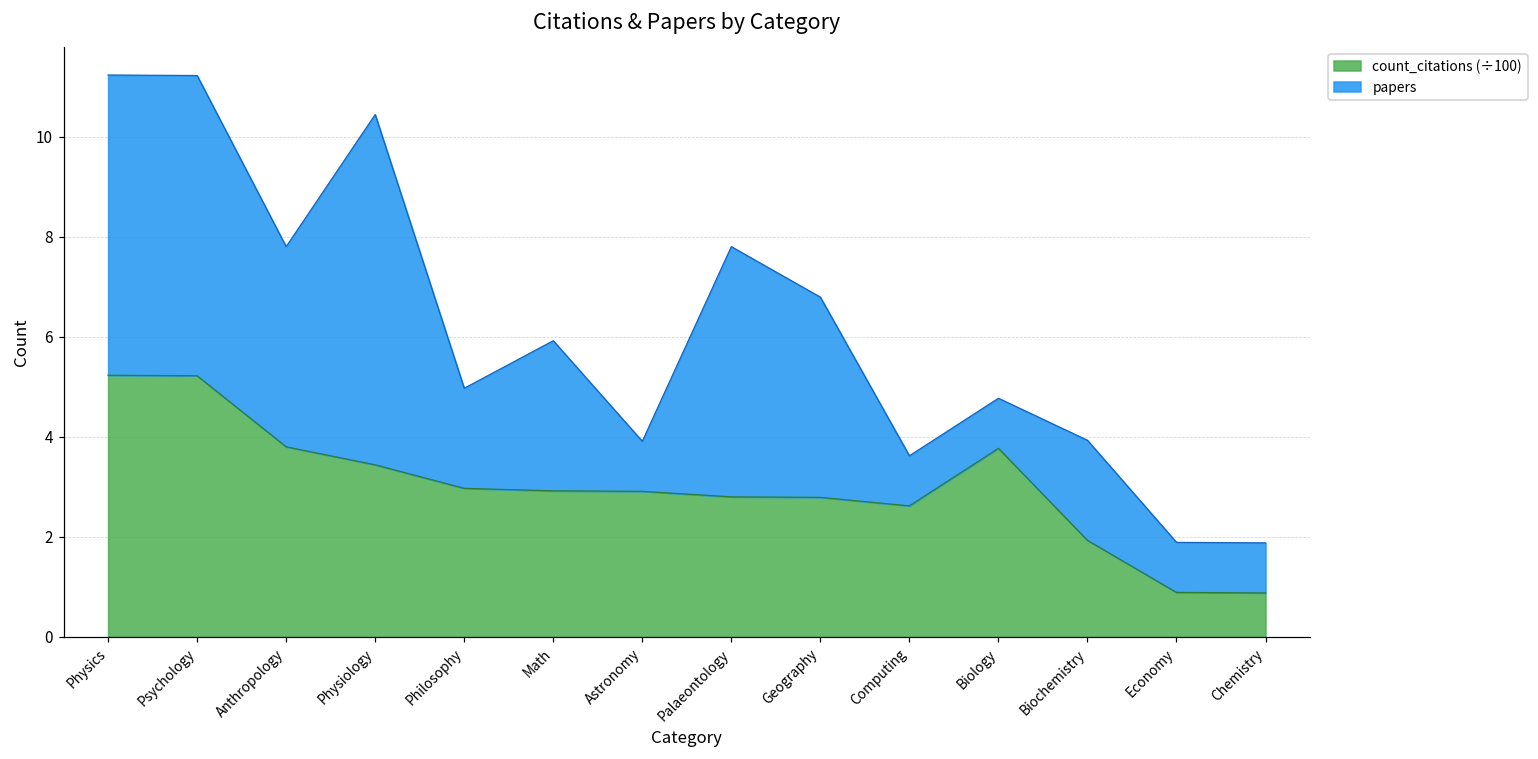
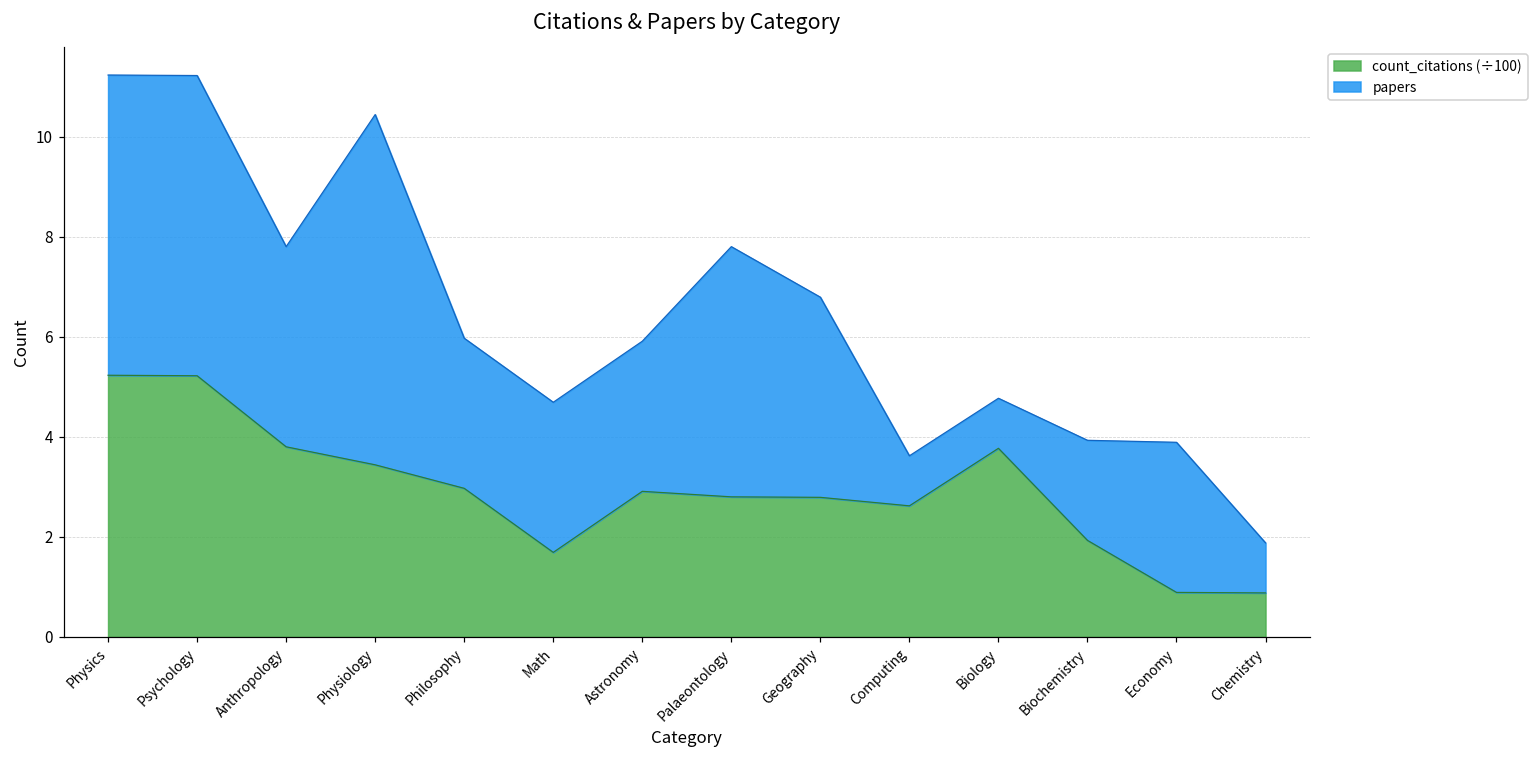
papers, Philosophy: 2 -> 3
count_citations (÷100), Math: 2.9 -> 1.7
papers, Astronomy: 1 -> 3
papers, Economy: 1 -> 3
